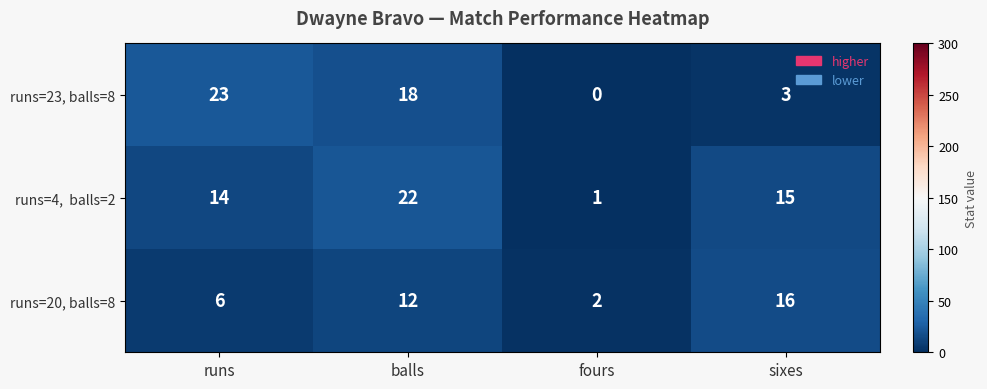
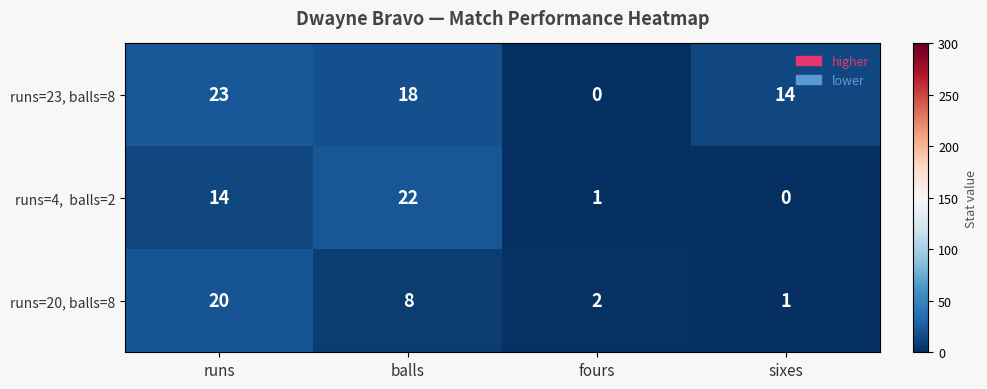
runs=23, balls=8, sixes: 3 -> 14
runs=4, balls=2, sixes: 15 -> 0
runs=20, balls=8, runs: 6 -> 20
runs=20, balls=8, balls: 12 -> 8
runs=20, balls=8, sixes: 16 -> 1
